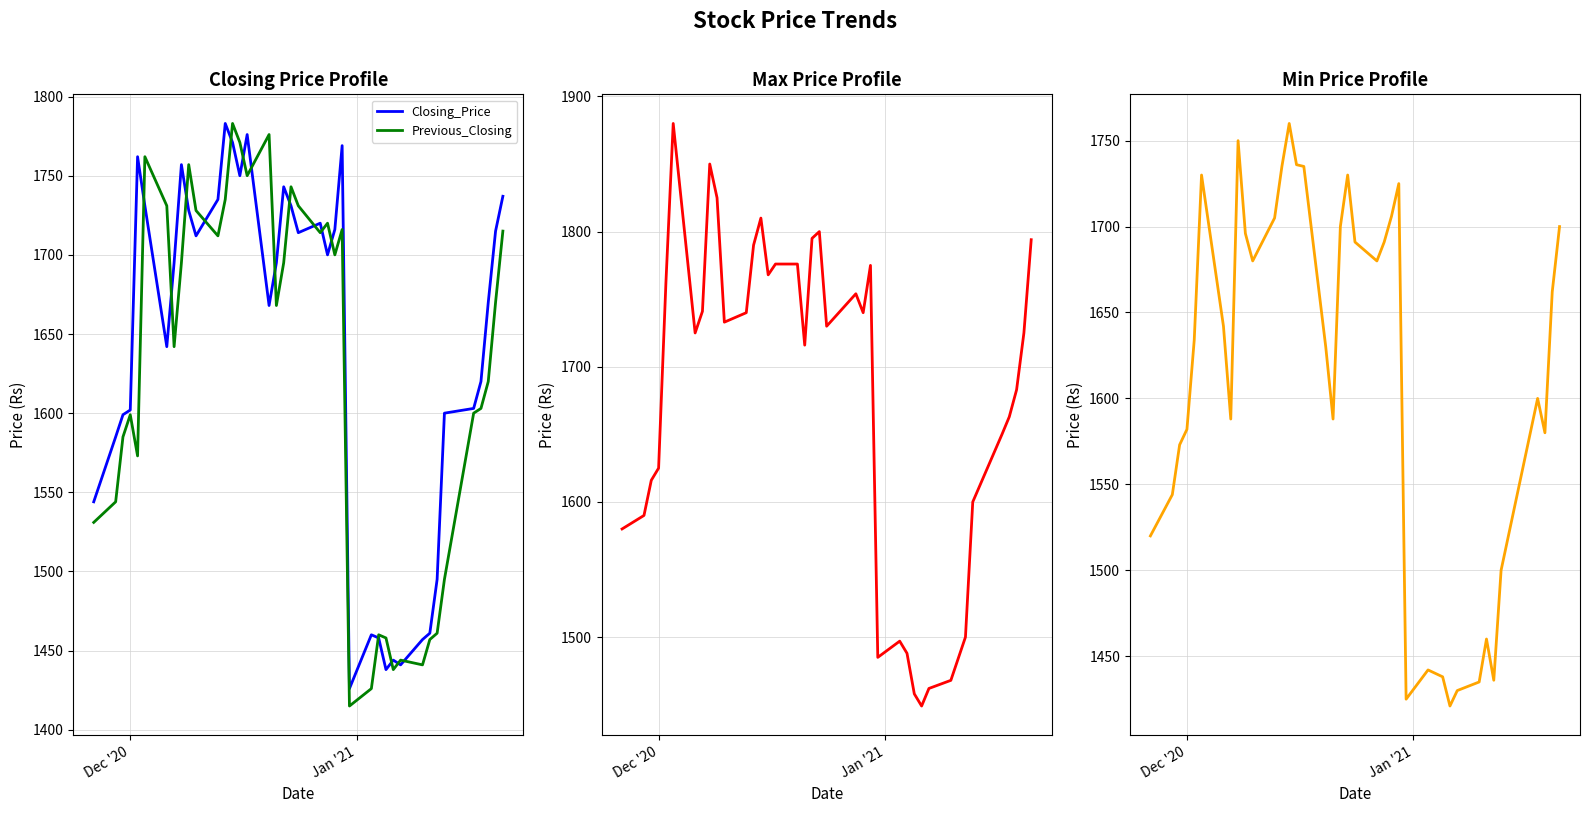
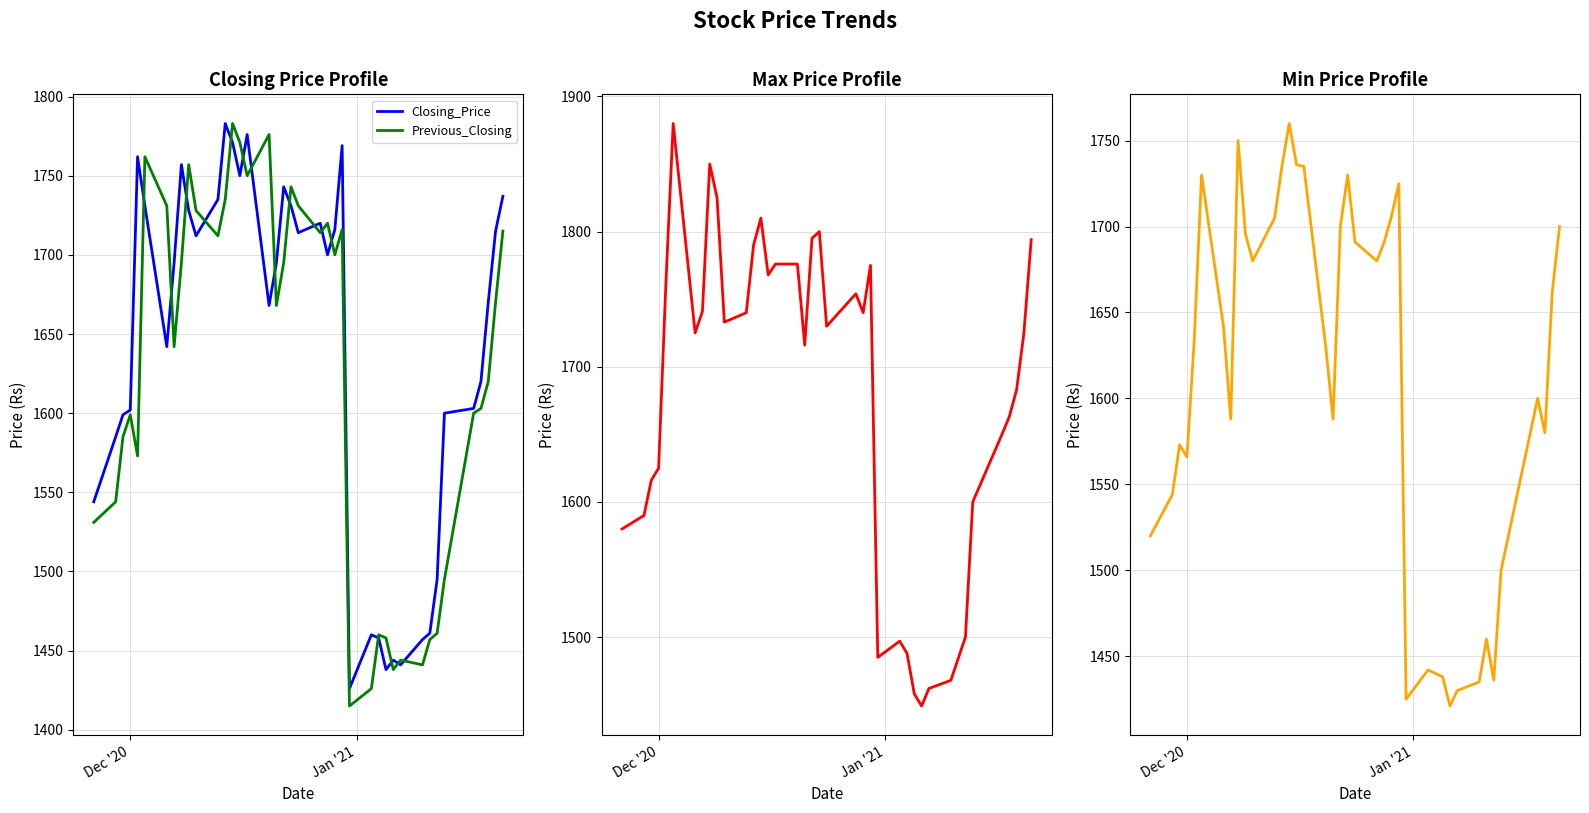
Min Price Profile, Dec '20: 1582 -> 1566
